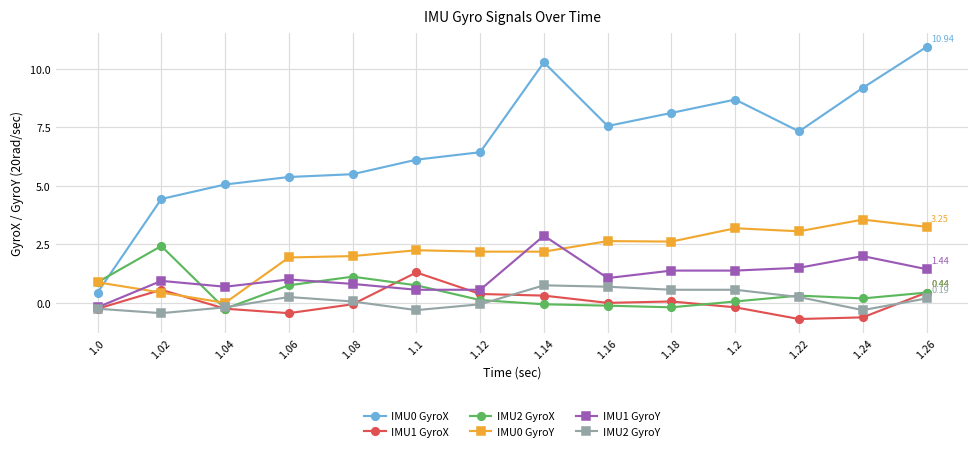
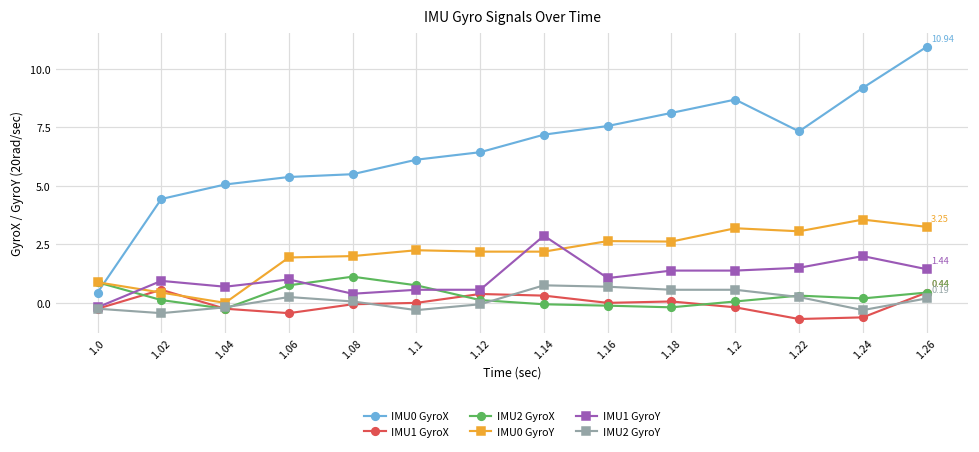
IMU2 GyroX, 1.02: 2.4 -> 0.1
IMU1 GyroY, 1.08: 0.8 -> 0.4
IMU1 GyroX, 1.1: 1.3 -> 0.0
IMU0 GyroX, 1.14: 10.3 -> 7.2
